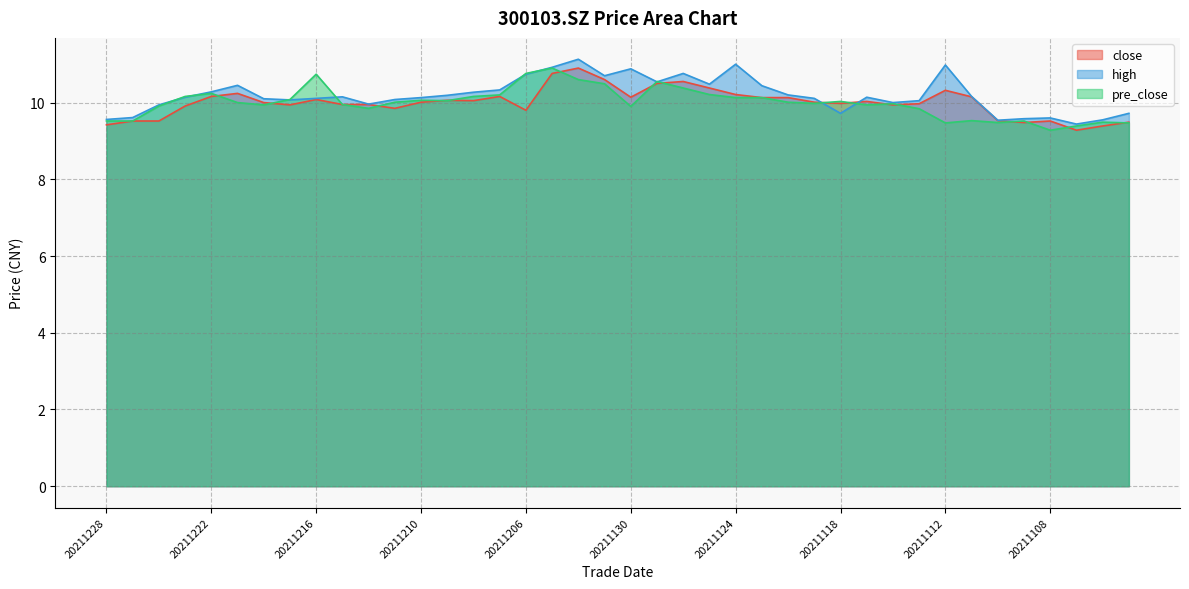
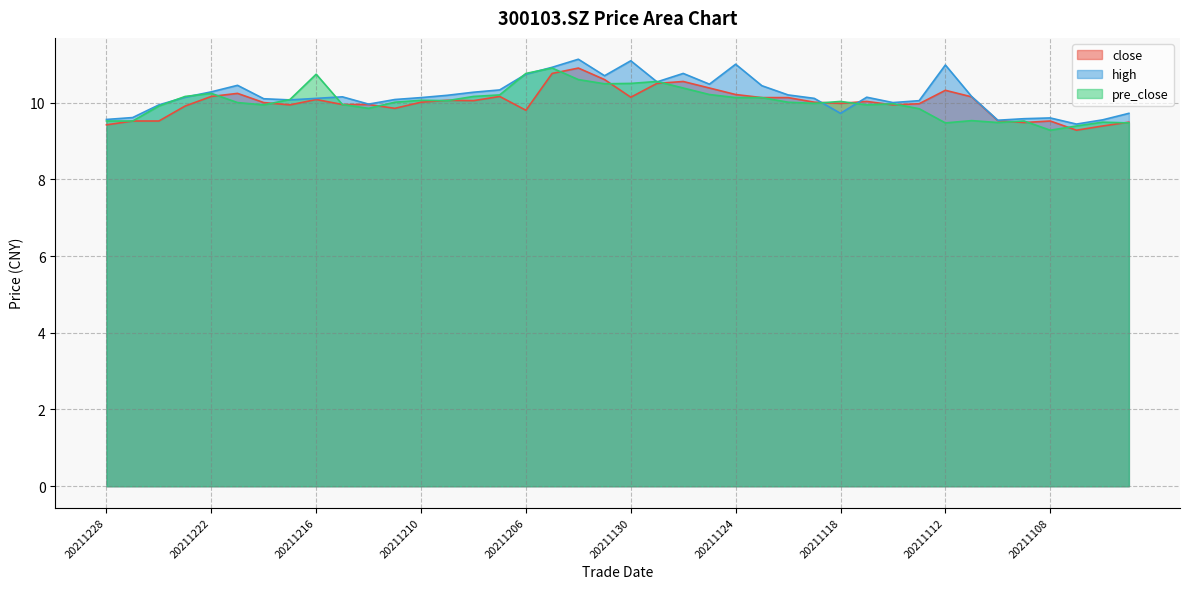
high, 20211130: 10.9 -> 11.1
pre_close, 20211130: 9.9 -> 10.5
